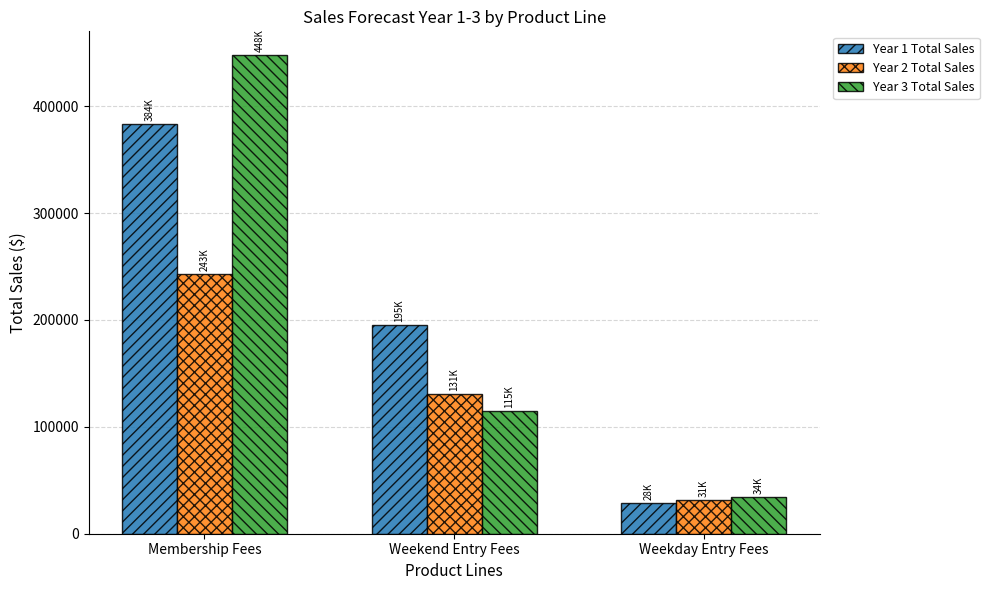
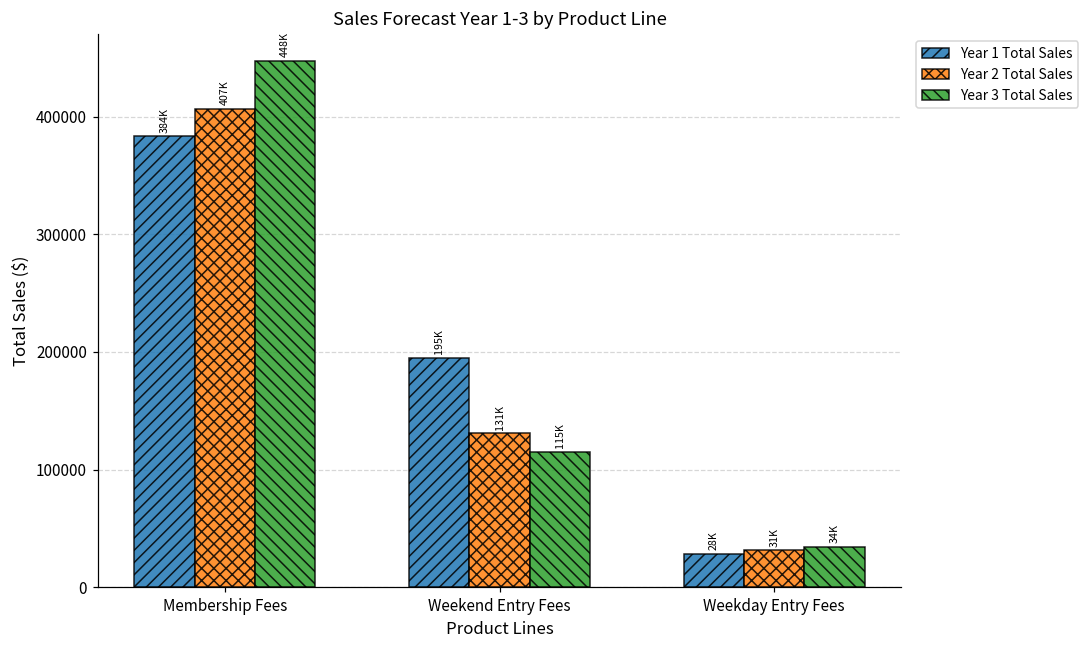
Year 2 Total Sales, Membership Fees: 243K -> 407K
